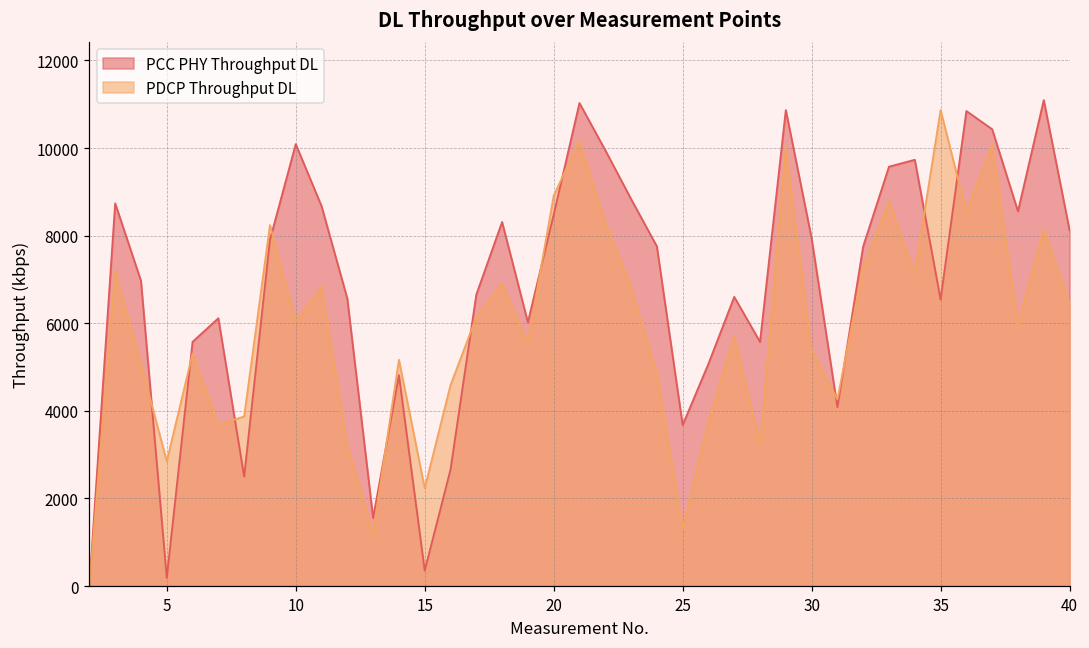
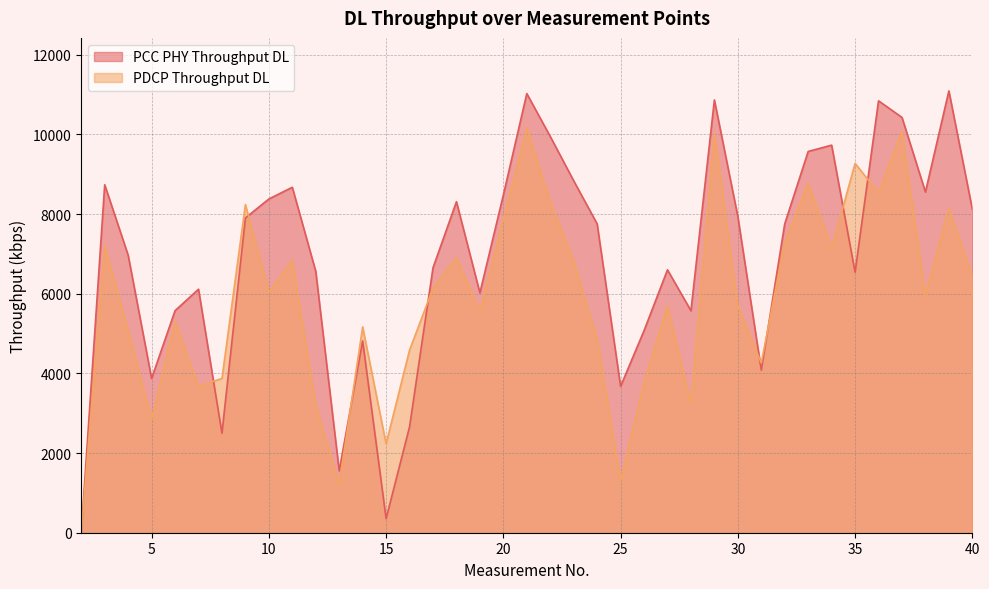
PCC PHY Throughput DL, 5: 200 -> 3900
PCC PHY Throughput DL, 10: 10100 -> 8400
PDCP Throughput DL, 20: 8900 -> 7900
PDCP Throughput DL, 30: 5400 -> 5700
PDCP Throughput DL, 35: 10900 -> 9300
